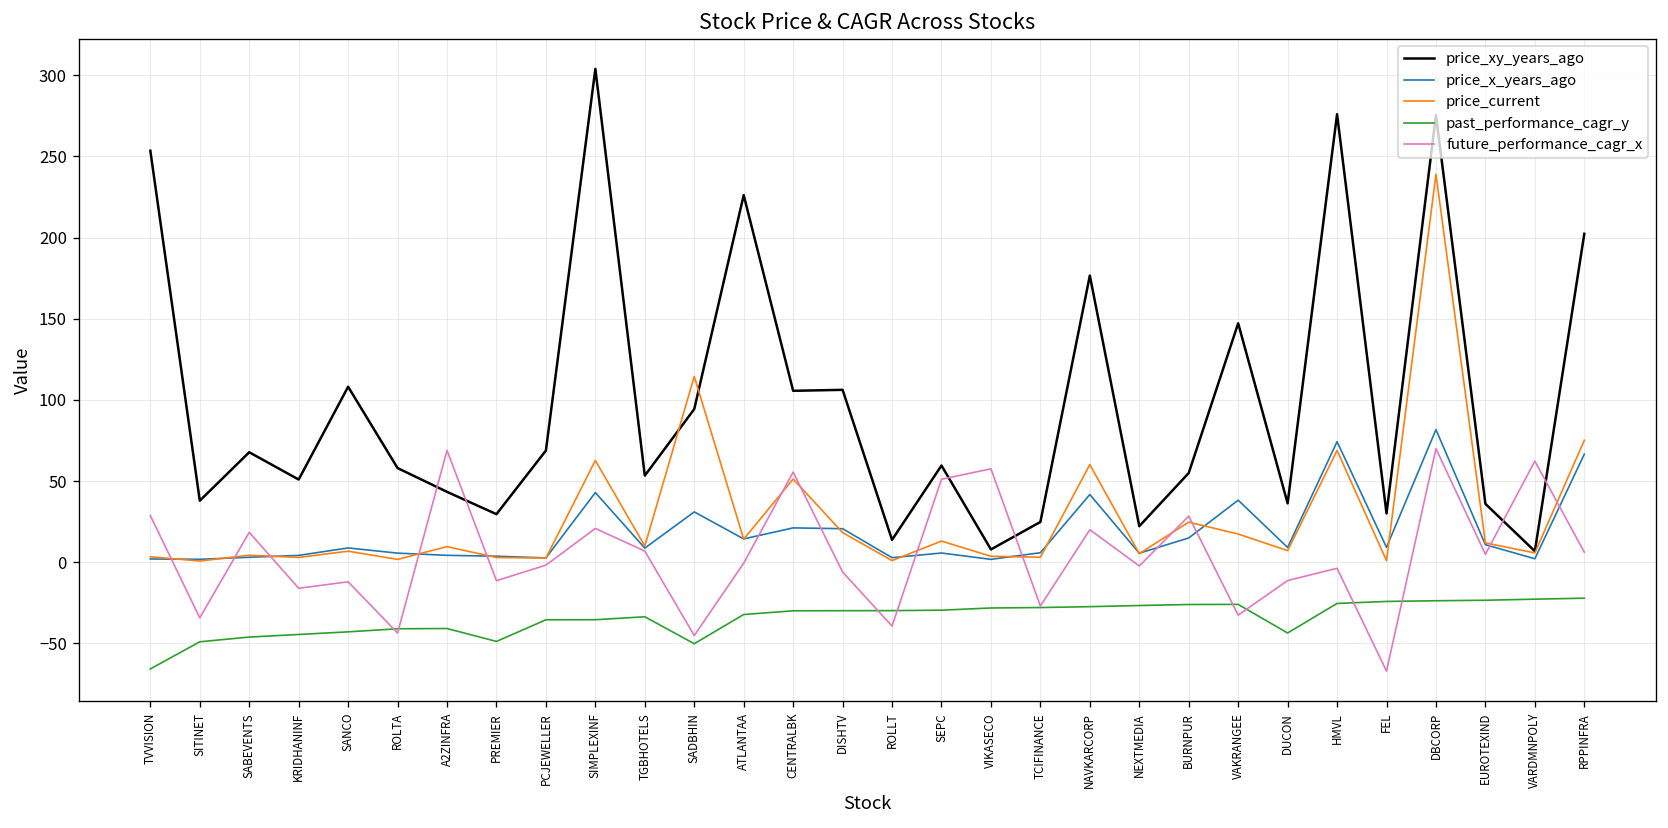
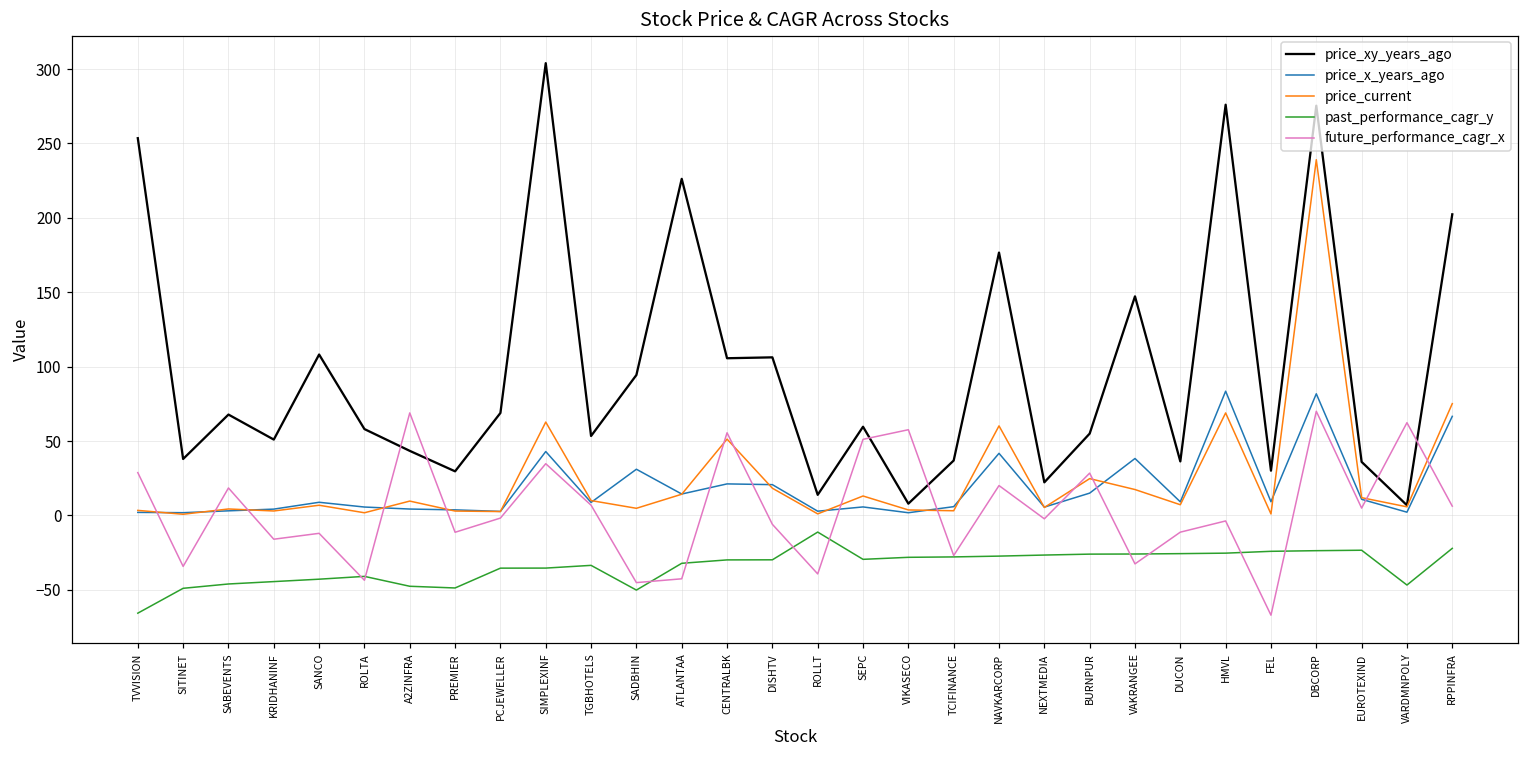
past_performance_cagr_y, A2ZINFRA: -41 -> -48
future_performance_cagr_x, SIMPLEXINF: 21 -> 35
price_current, SADBHIN: 115 -> 5
future_performance_cagr_x, ATLANTAA: -1 -> -43
past_performance_cagr_y, ROLLT: -30 -> -11
price_xy_years_ago, TCIFINANCE: 25 -> 37
past_performance_cagr_y, DUCON: -44 -> -26
price_x_years_ago, HMVL: 74 -> 84
past_performance_cagr_y, VARDMNPOLY: -23 -> -47
